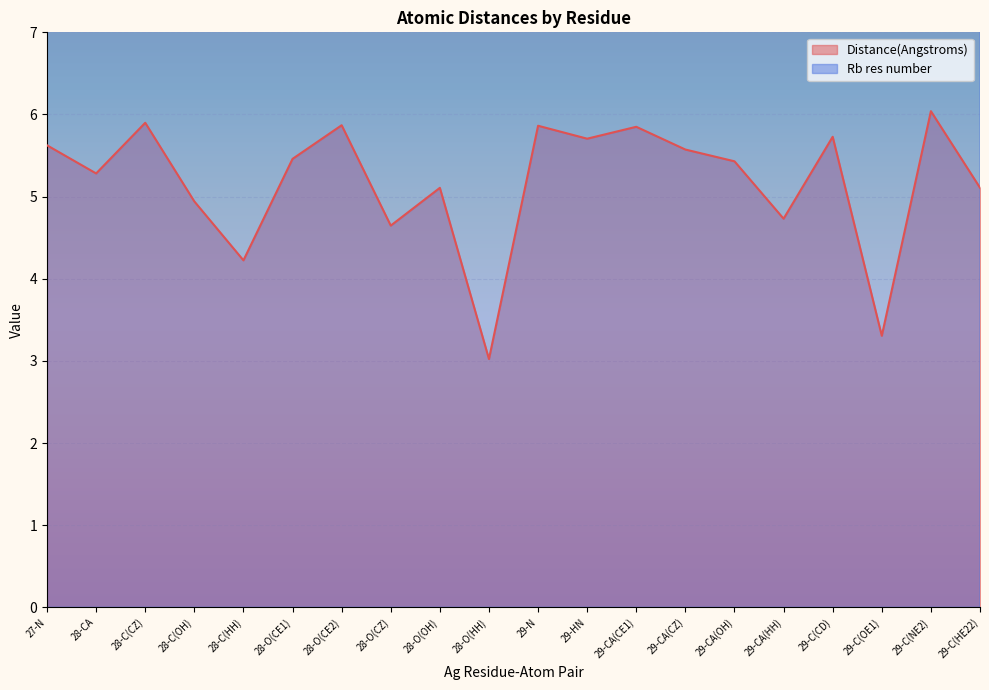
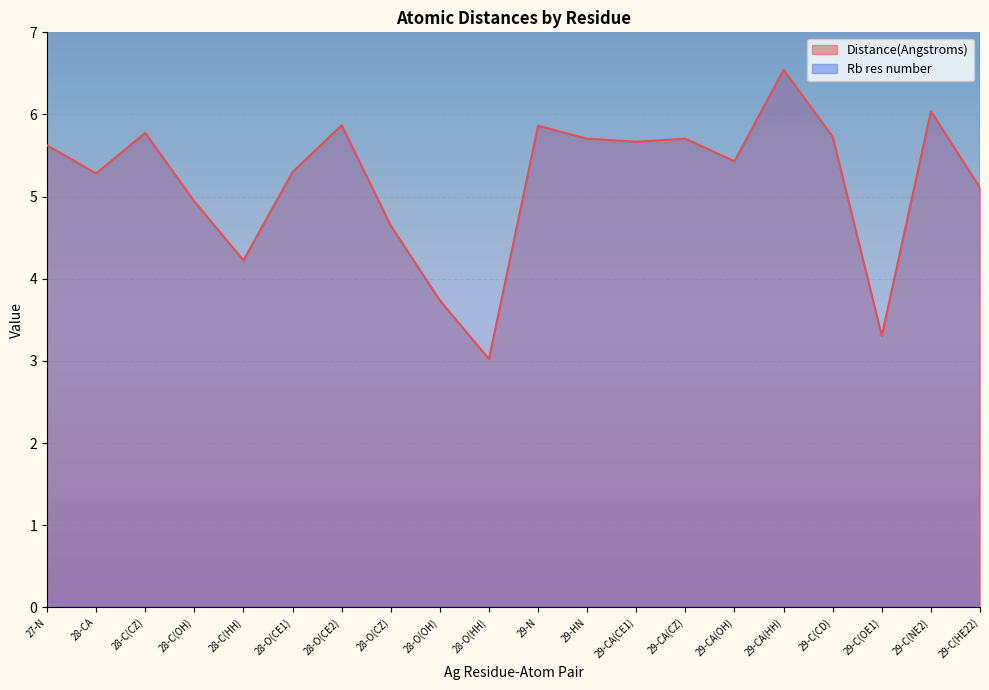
Distance(Angstroms), 28-C(CZ): 5.9 -> 5.8
Distance(Angstroms), 28-O(CE1): 5.5 -> 5.3
Distance(Angstroms), 28-O(OH): 5.1 -> 3.7
Distance(Angstroms), 29-CA(CE1): 5.9 -> 5.7
Distance(Angstroms), 29-CA(CZ): 5.6 -> 5.7
Distance(Angstroms), 29-CA(HH): 4.7 -> 6.5
